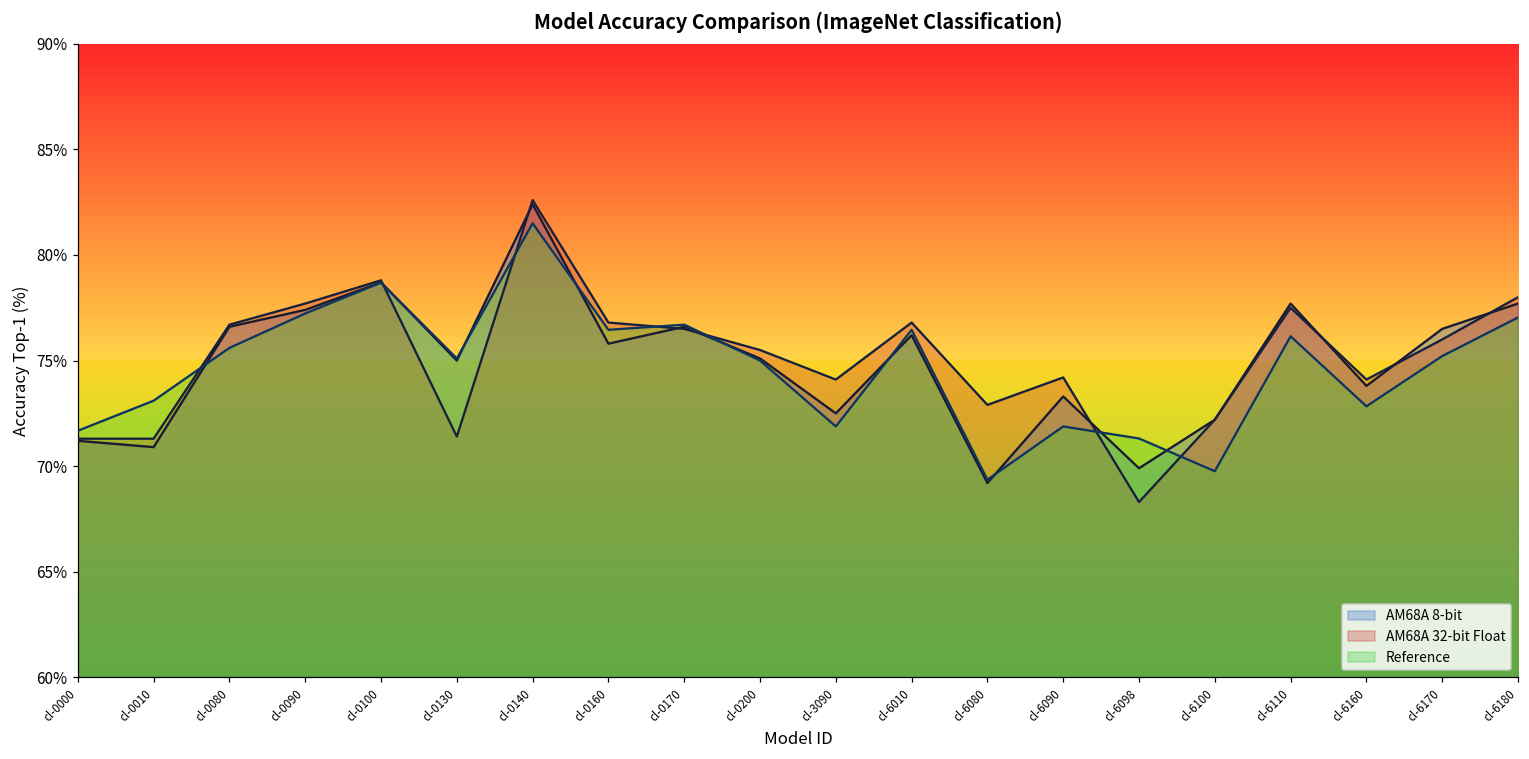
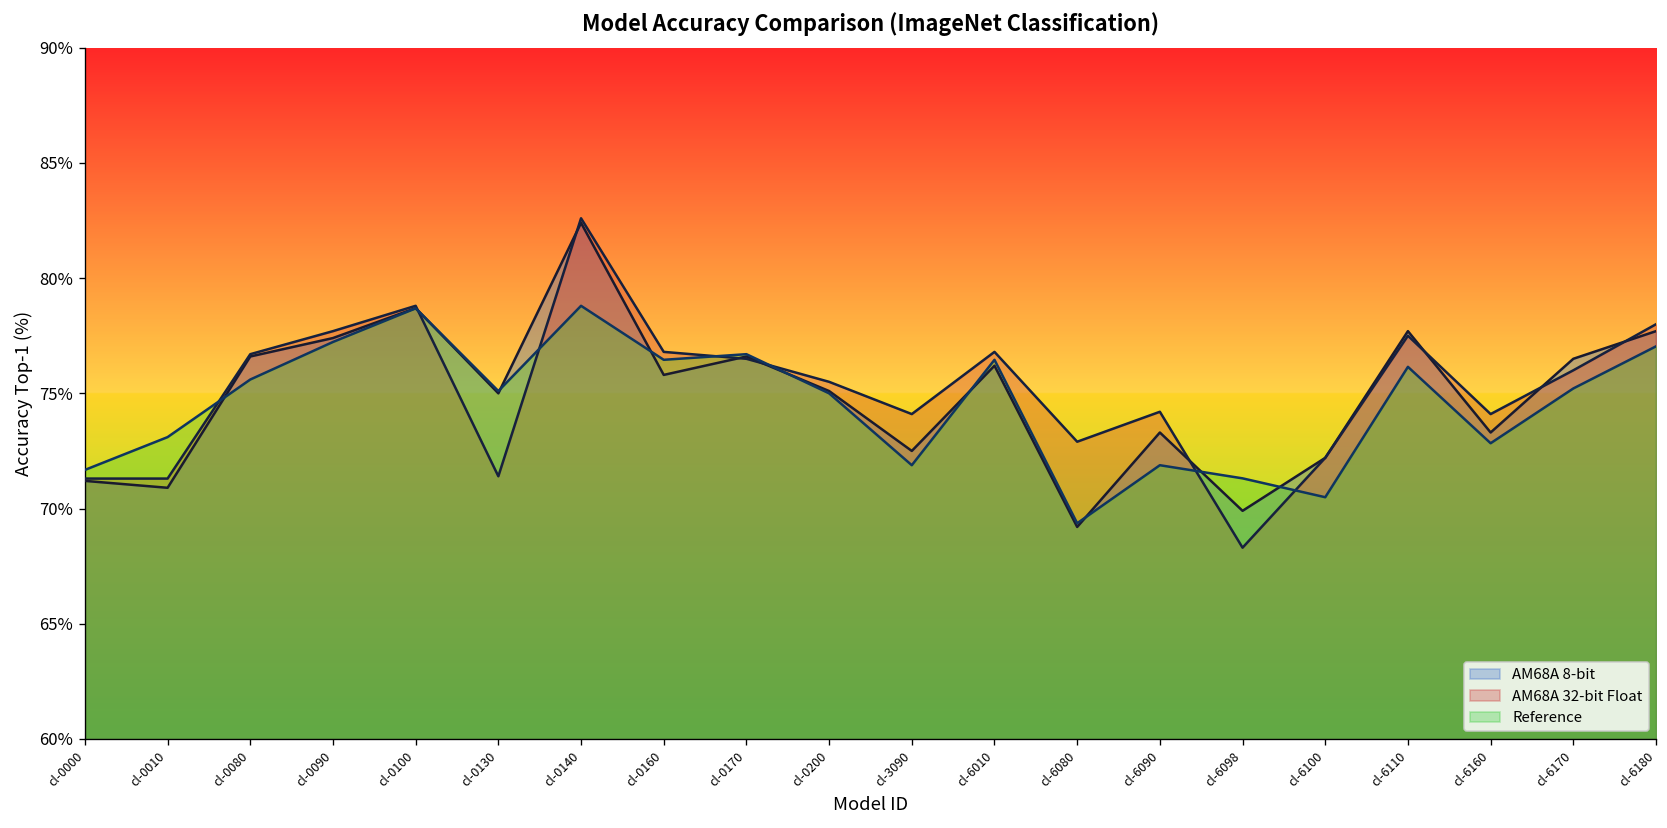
Reference, cl-0140: 81.5% -> 78.8%
Reference, cl-6100: 69.8% -> 70.5%
AM68A 8-bit, cl-6160: 73.8% -> 73.3%
